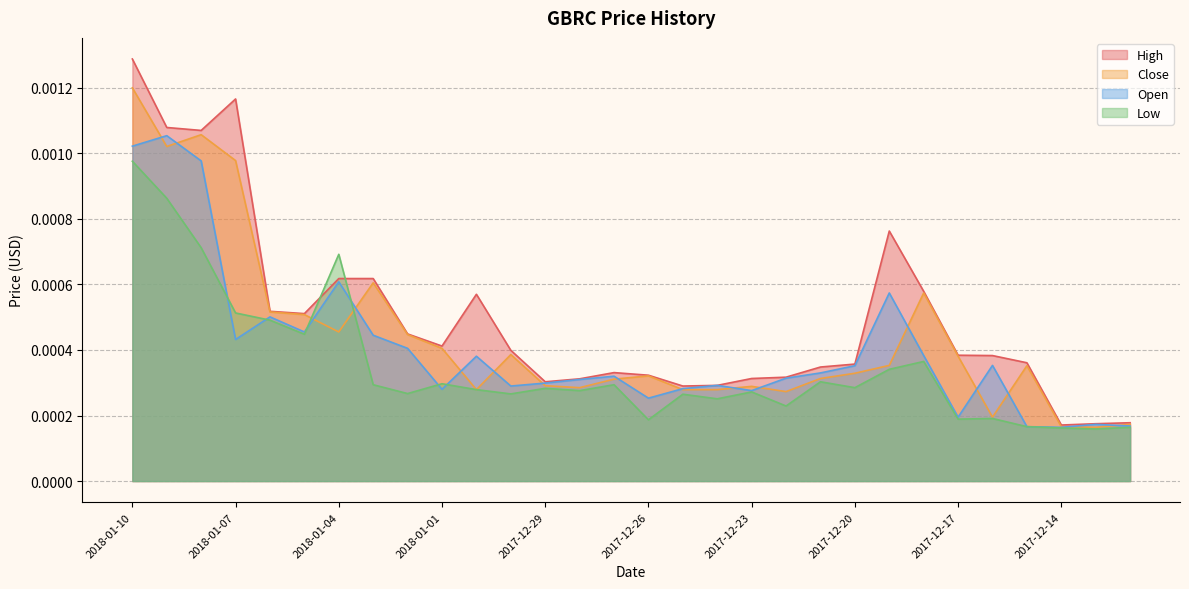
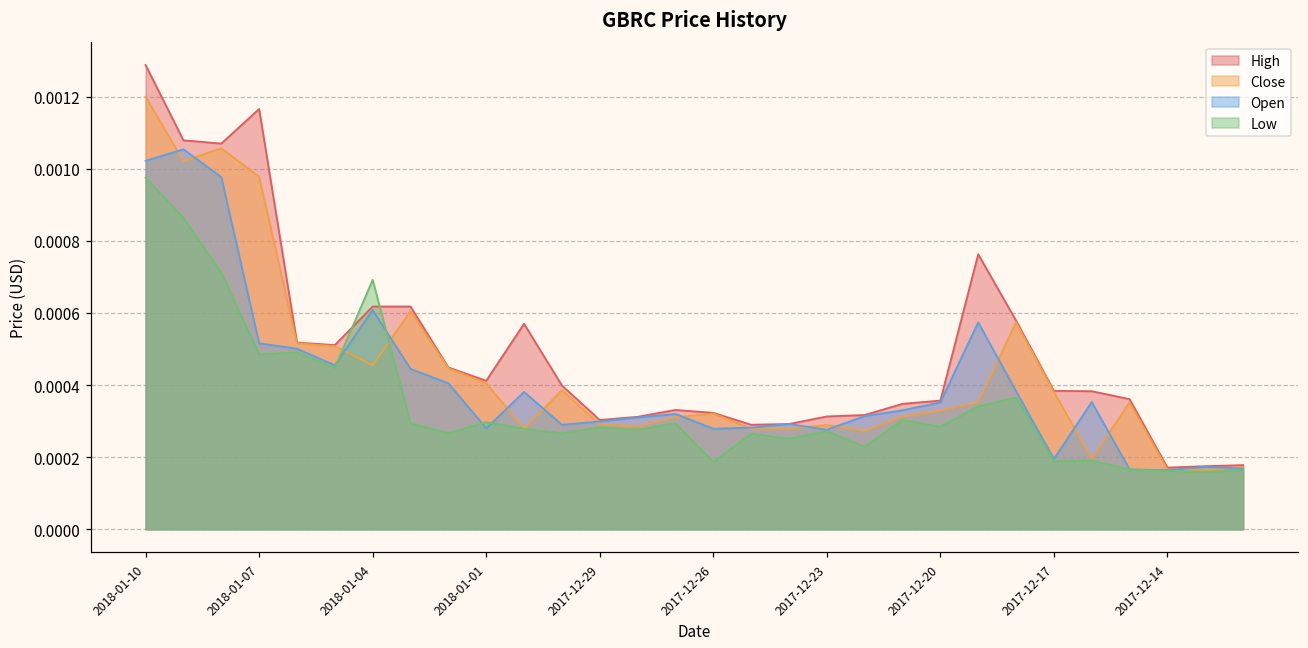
Open, 2018-01-07: 0.00043 -> 0.00052
Low, 2018-01-07: 0.00051 -> 0.00049
Open, 2017-12-26: 0.00025 -> 0.00028
